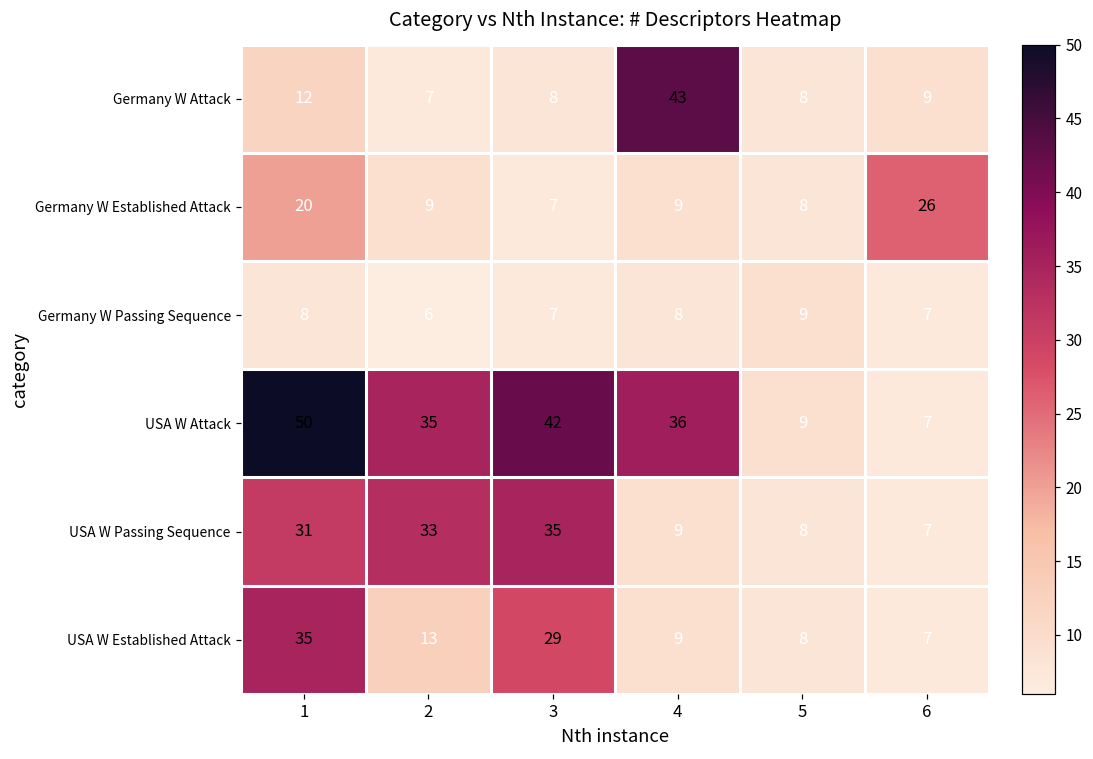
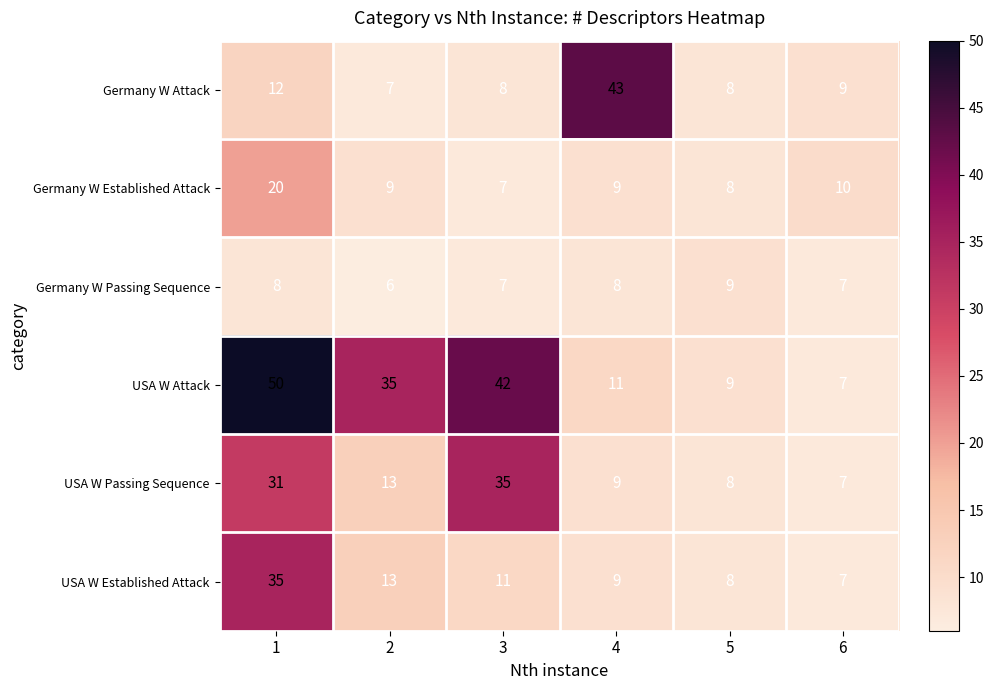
Germany W Established Attack, 6: 26 -> 10
USA W Attack, 4: 36 -> 11
USA W Passing Sequence, 2: 33 -> 13
USA W Established Attack, 3: 29 -> 11
